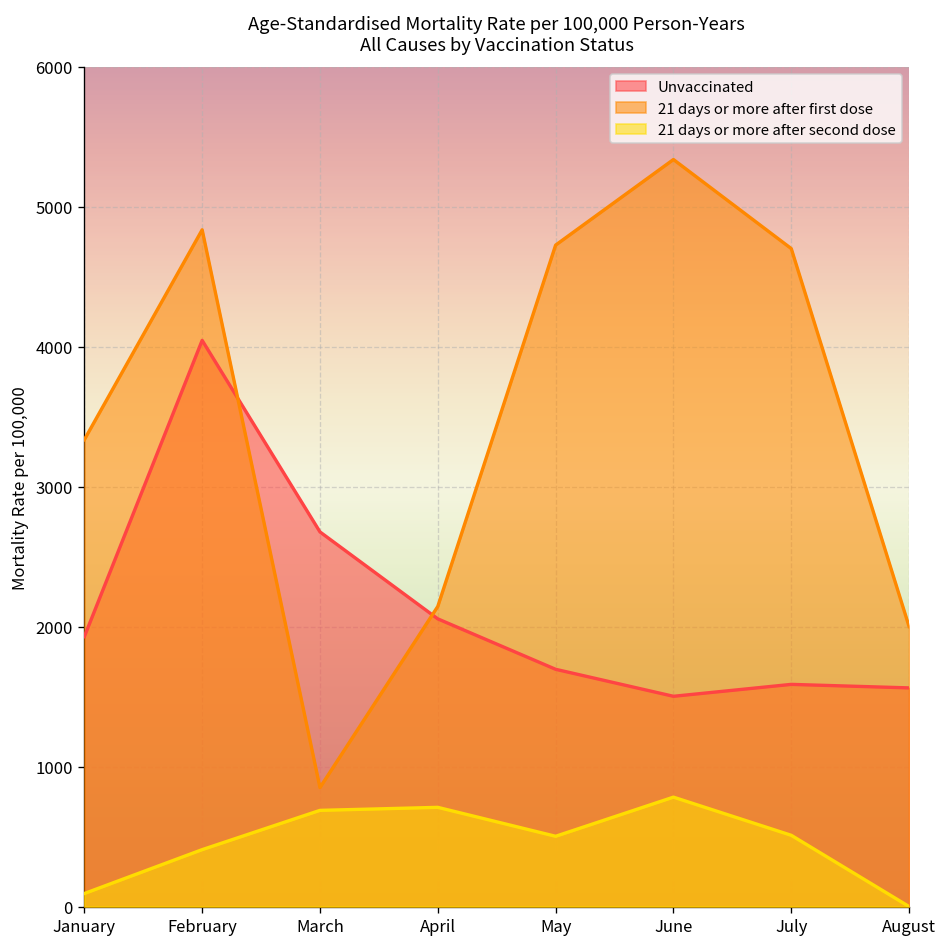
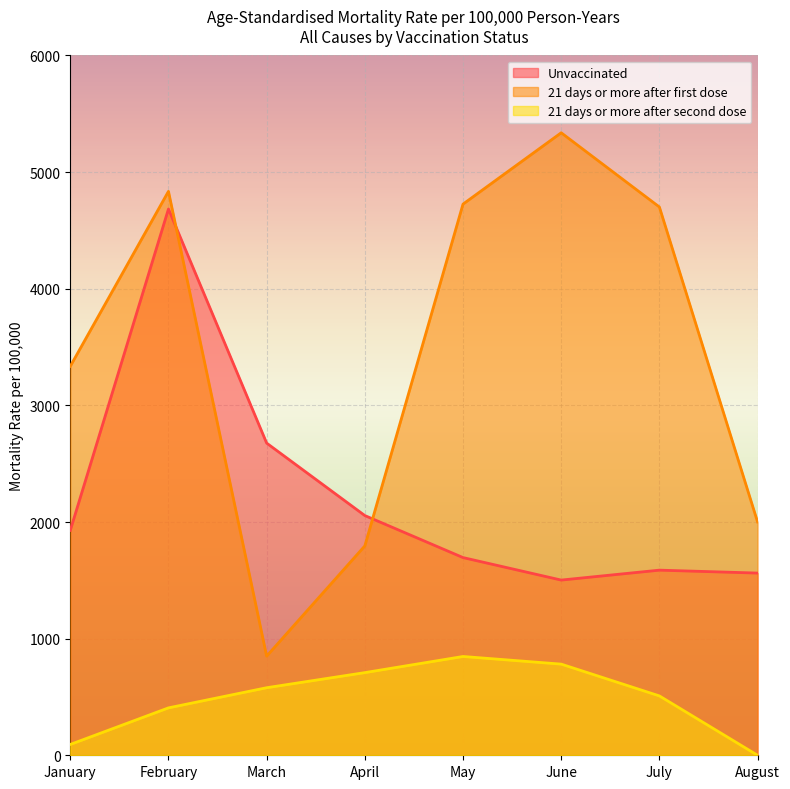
Unvaccinated, February: 4050 -> 4680
21 days or more after second dose, March: 690 -> 580
21 days or more after first dose, April: 2140 -> 1800
21 days or more after second dose, May: 500 -> 850
